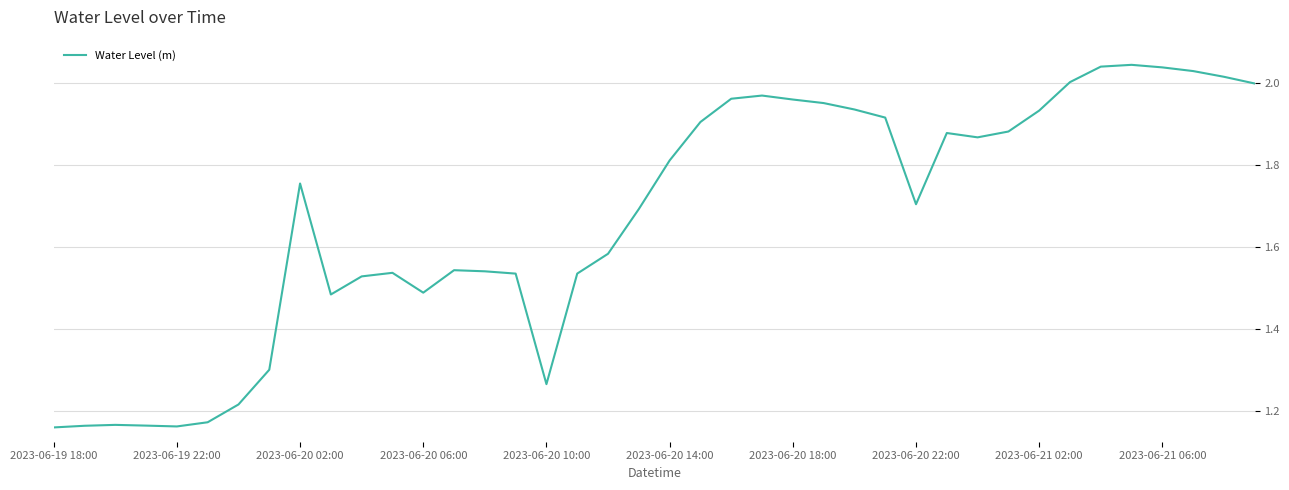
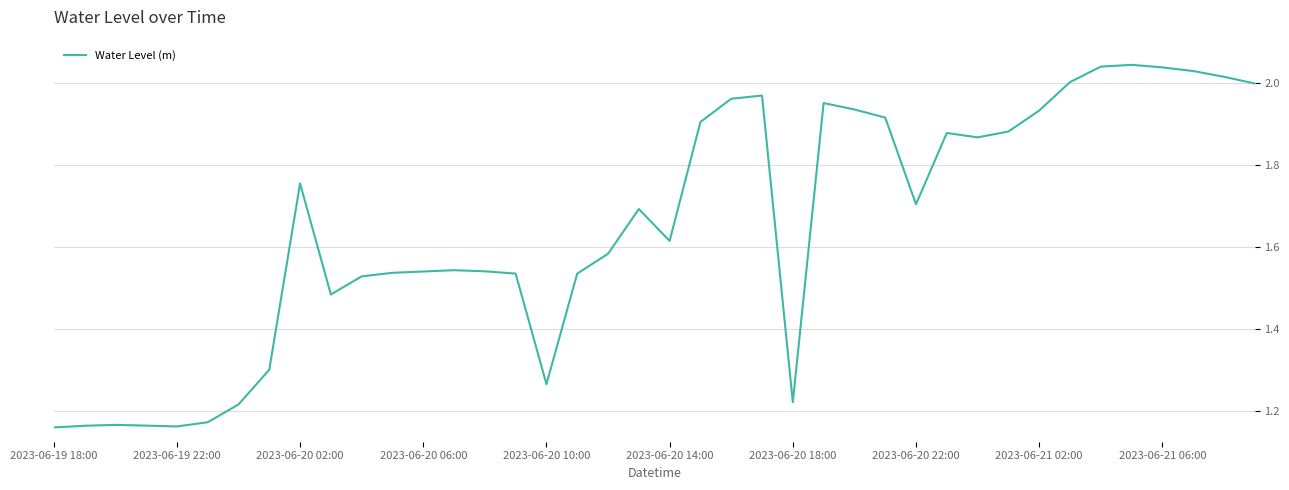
2023-06-20 06:00: 1.49 -> 1.54
2023-06-20 14:00: 1.81 -> 1.61
2023-06-20 18:00: 1.96 -> 1.22
